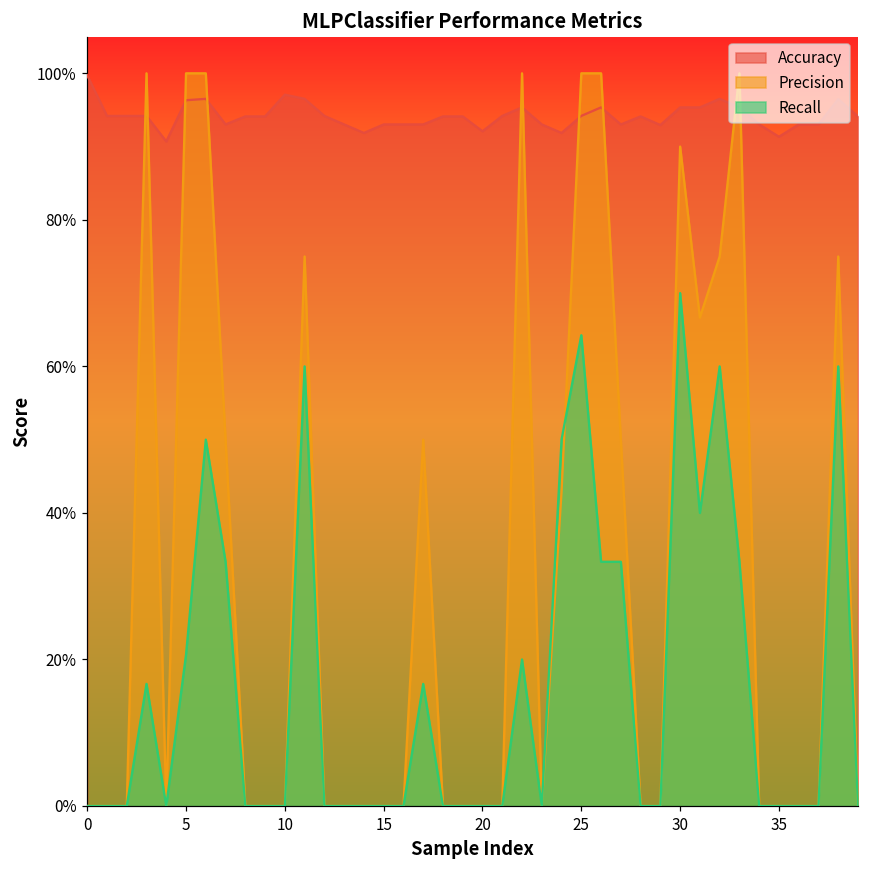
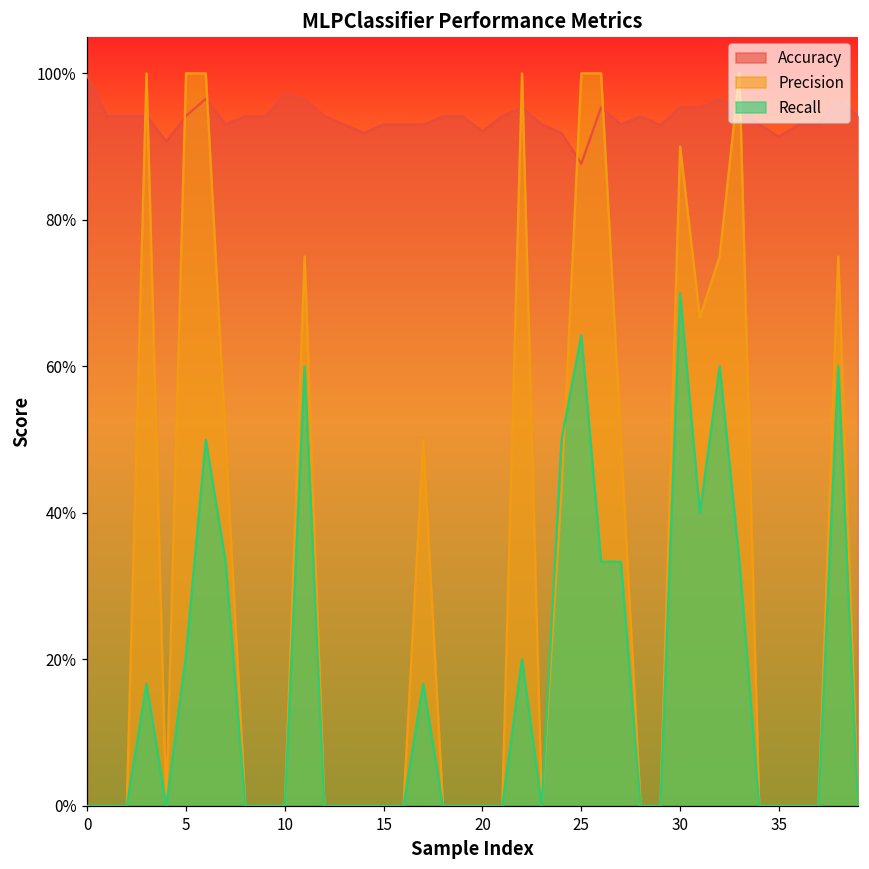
Accuracy, 5: 96% -> 94%
Accuracy, 25: 94% -> 88%
